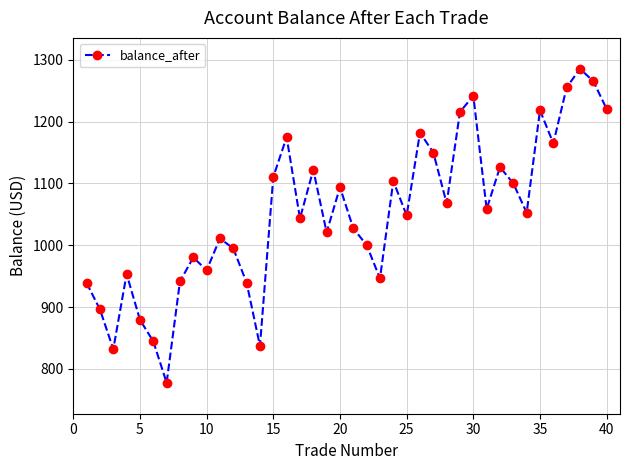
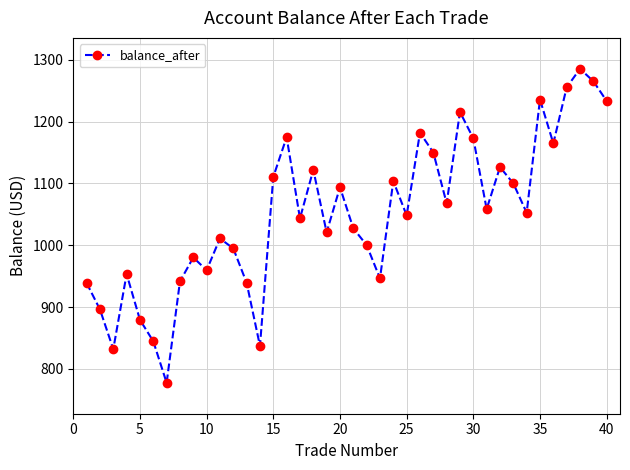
30: 1240 -> 1170
35: 1220 -> 1240
40: 1220 -> 1230
